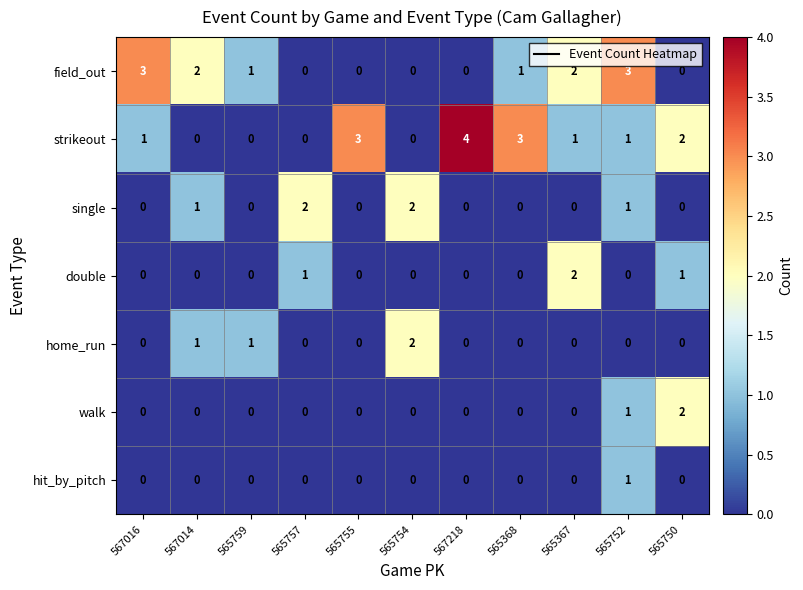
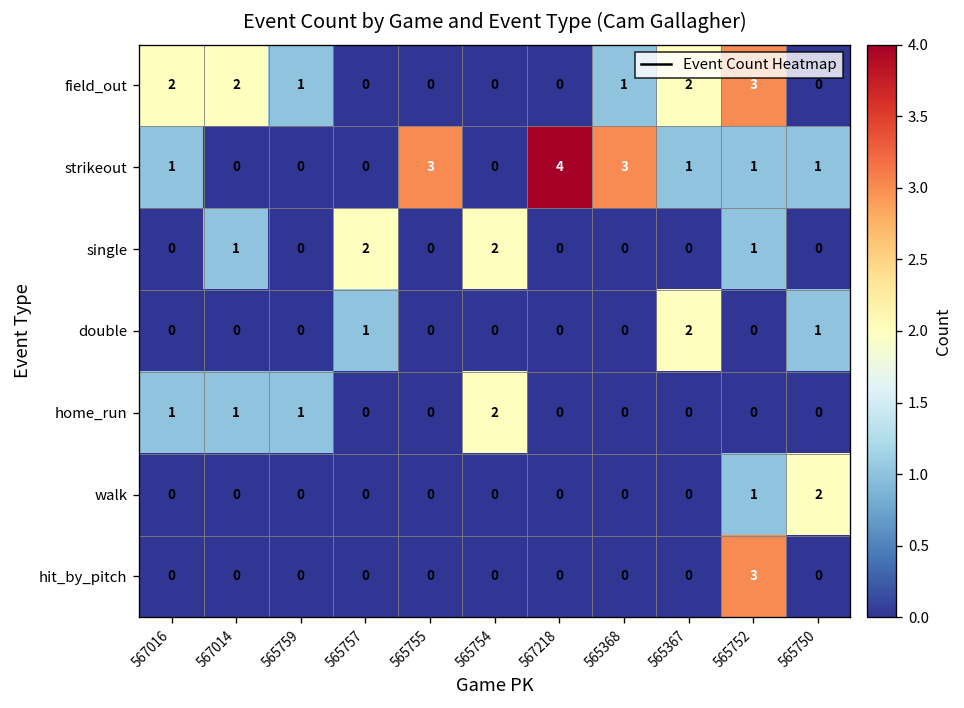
field_out, 567016: 3 -> 2
strikeout, 565750: 2 -> 1
home_run, 567016: 0 -> 1
hit_by_pitch, 565752: 1 -> 3
